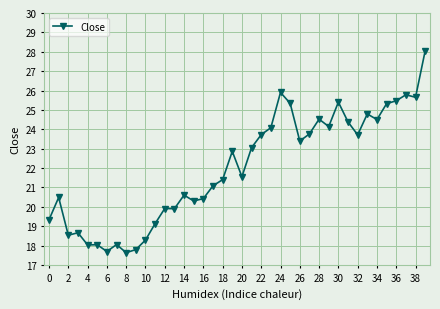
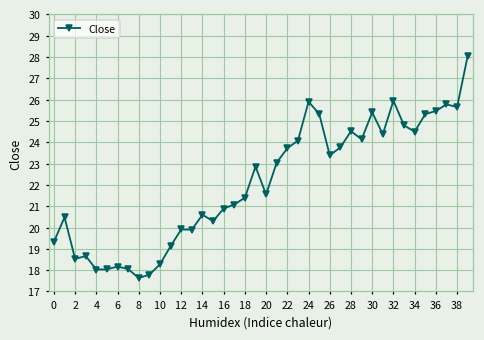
6: 17.7 -> 18.2
16: 20.4 -> 20.9
32: 23.7 -> 26.0
